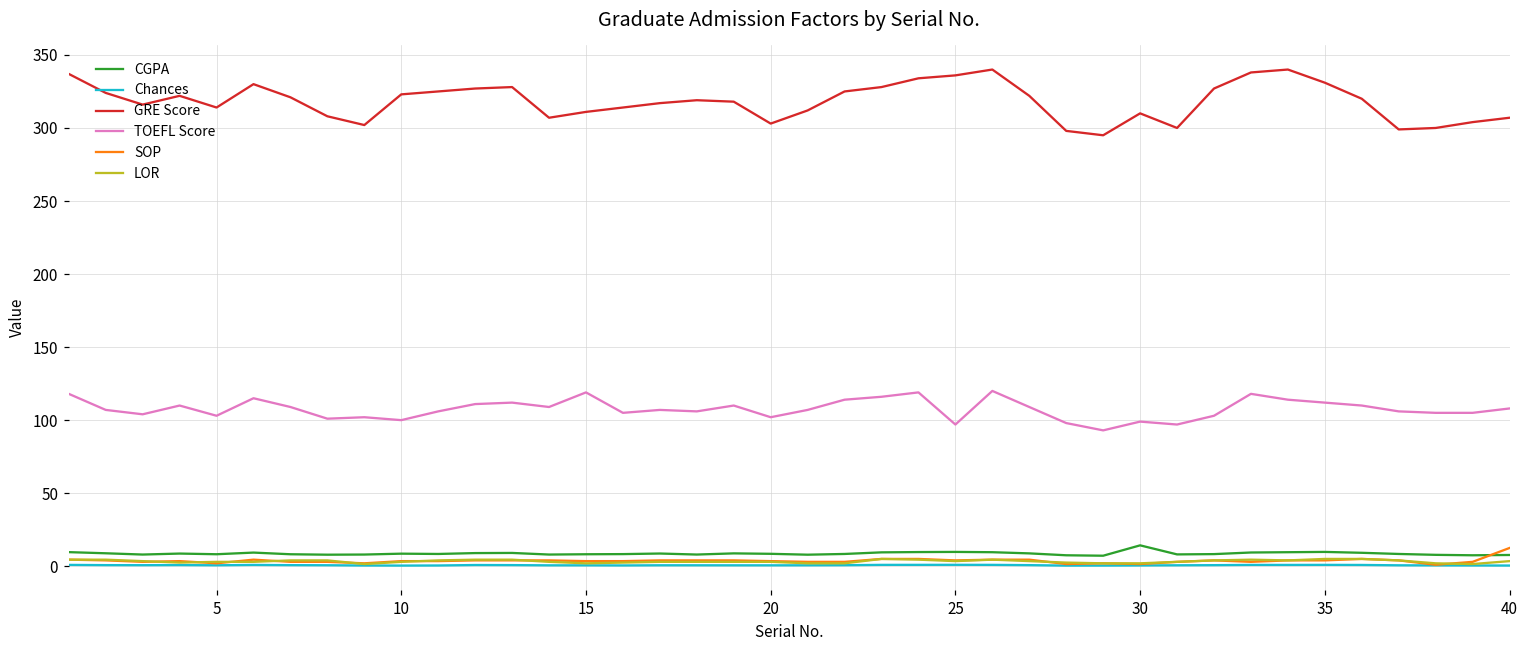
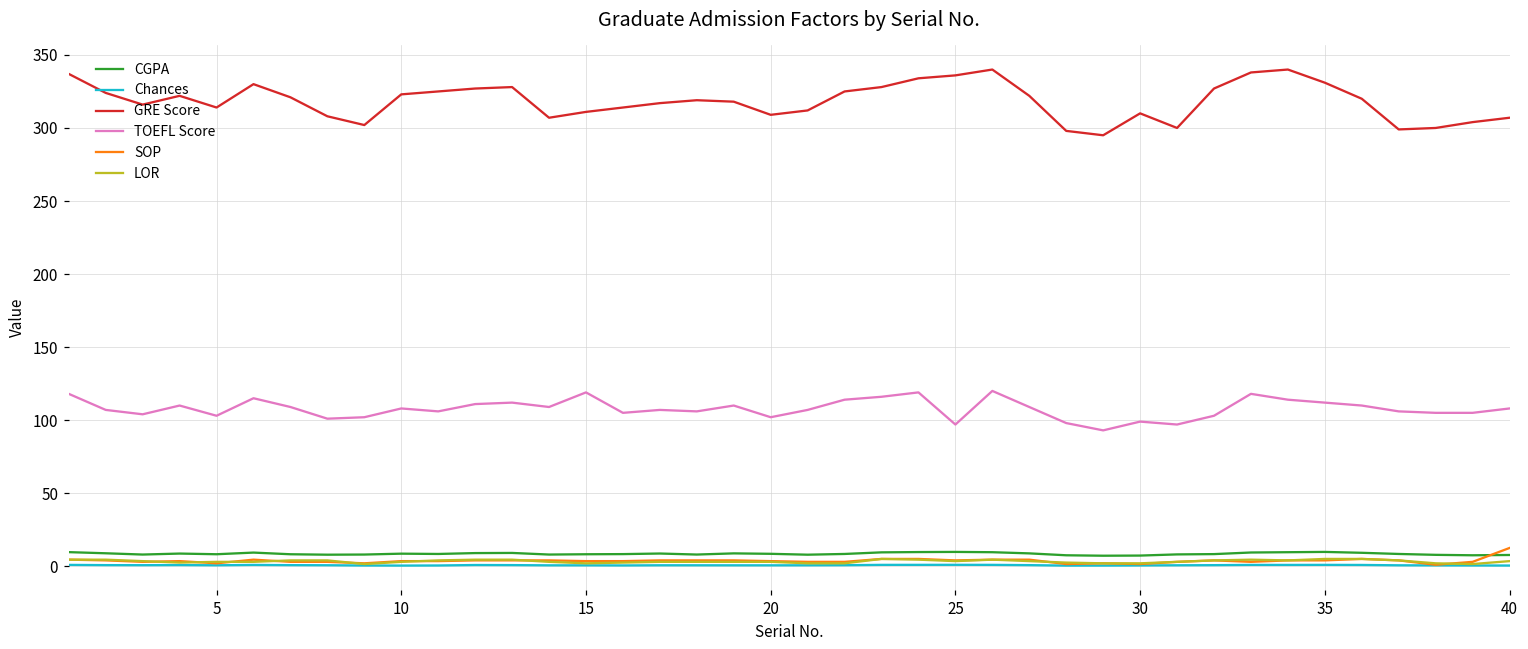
TOEFL Score, 10: 100 -> 108
GRE Score, 20: 303 -> 309
CGPA, 30: 14 -> 7
